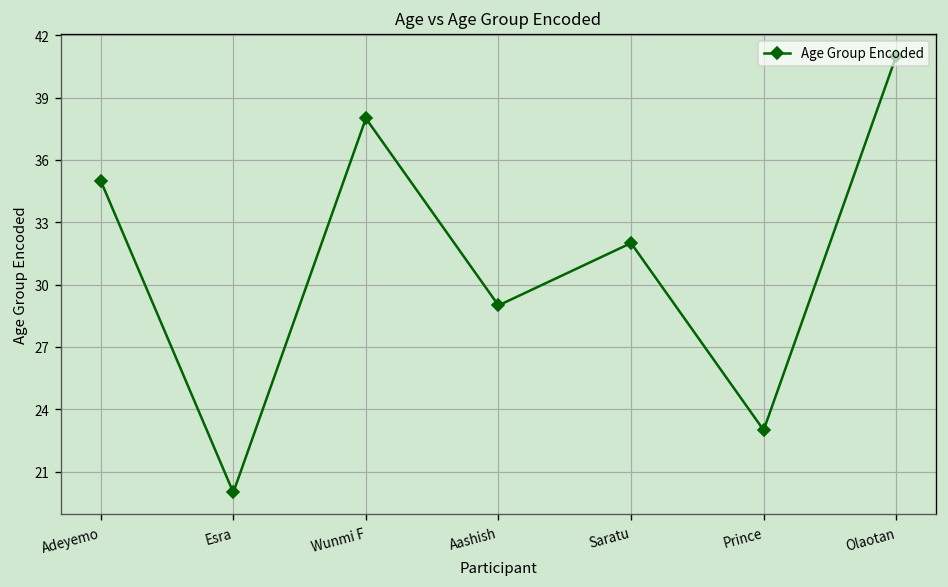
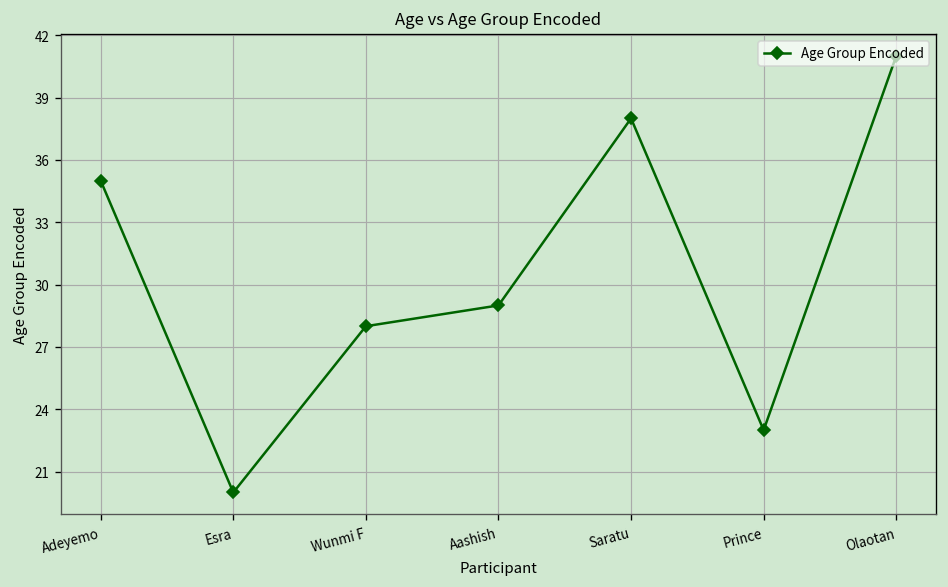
Wunmi F: 38 -> 28
Saratu: 32 -> 38
